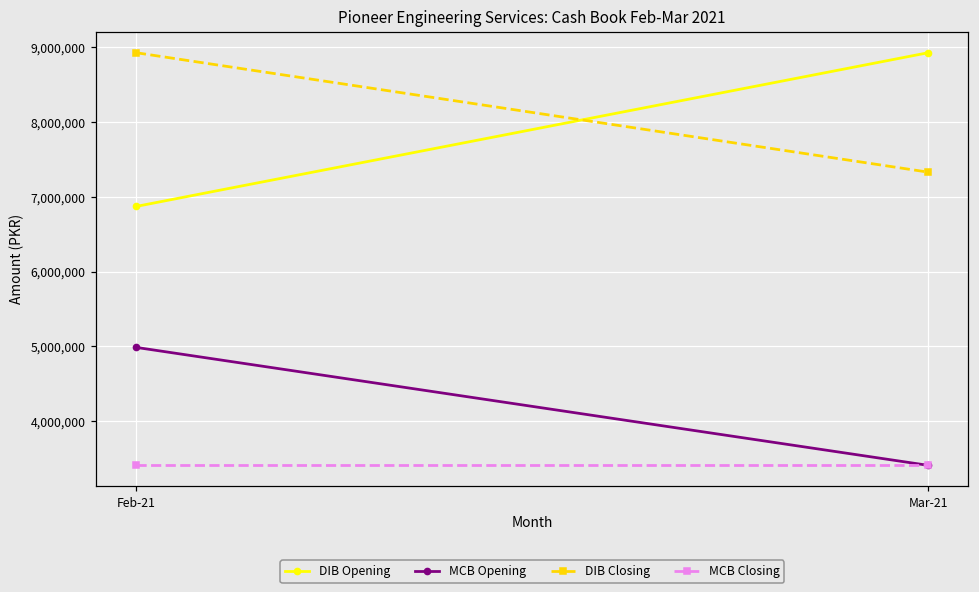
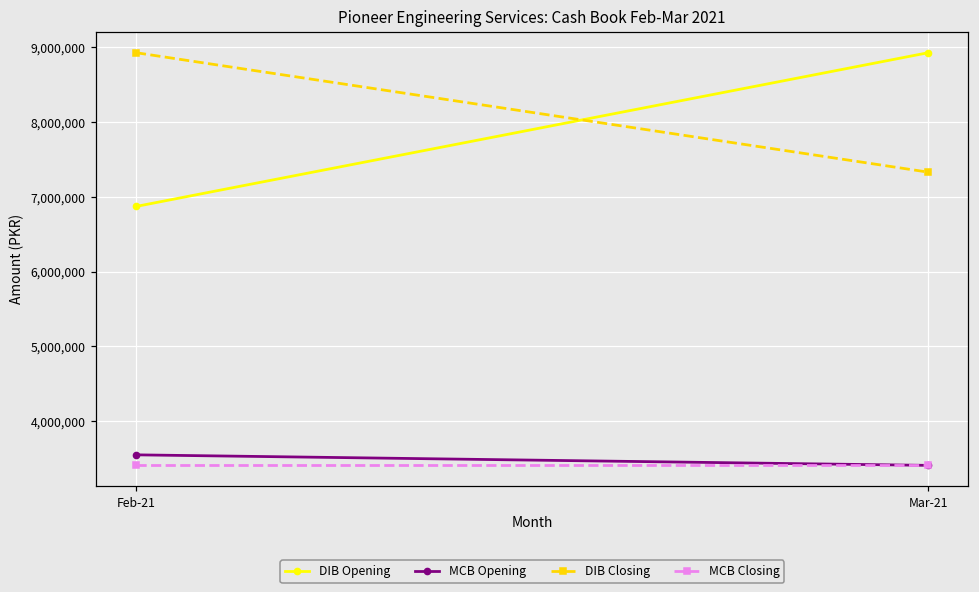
MCB Opening, Feb-21: 5,000,000 -> 3,600,000
